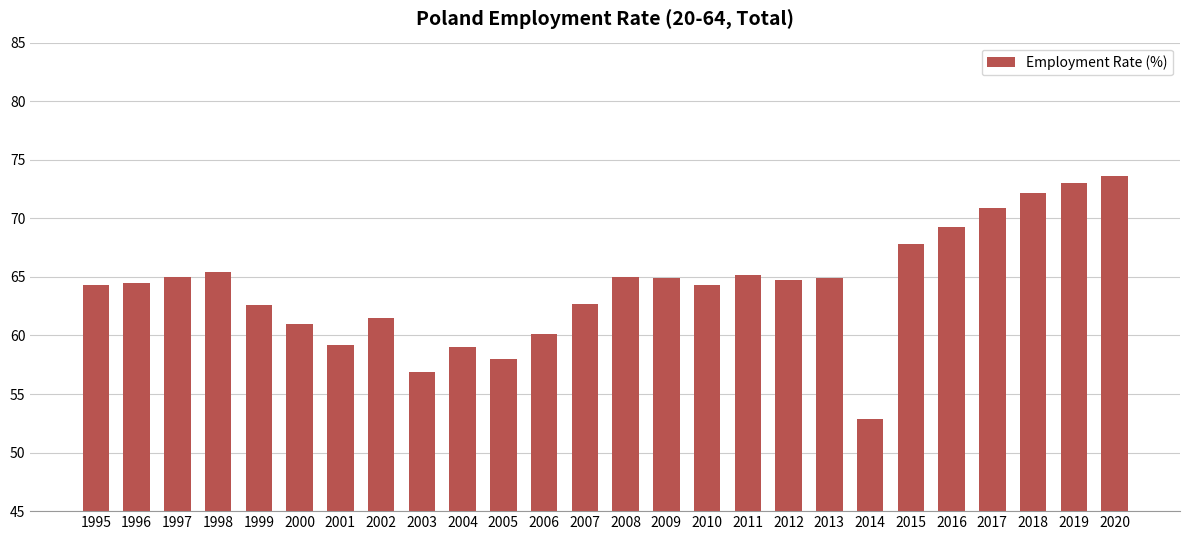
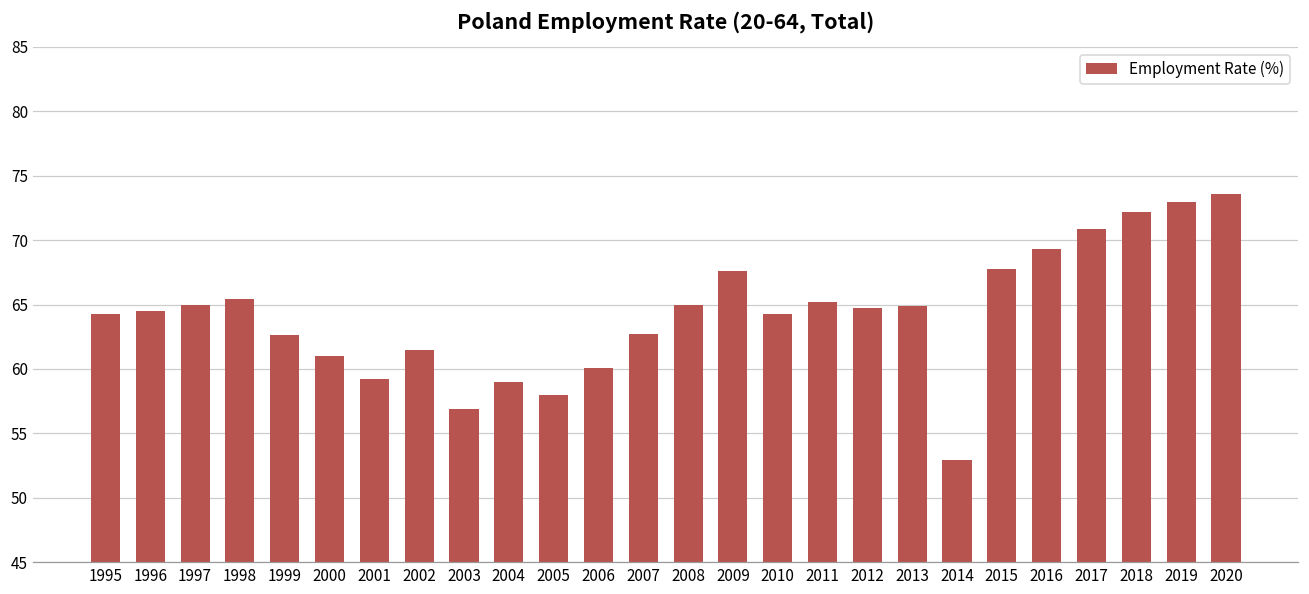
2009: 64.9 -> 67.6
